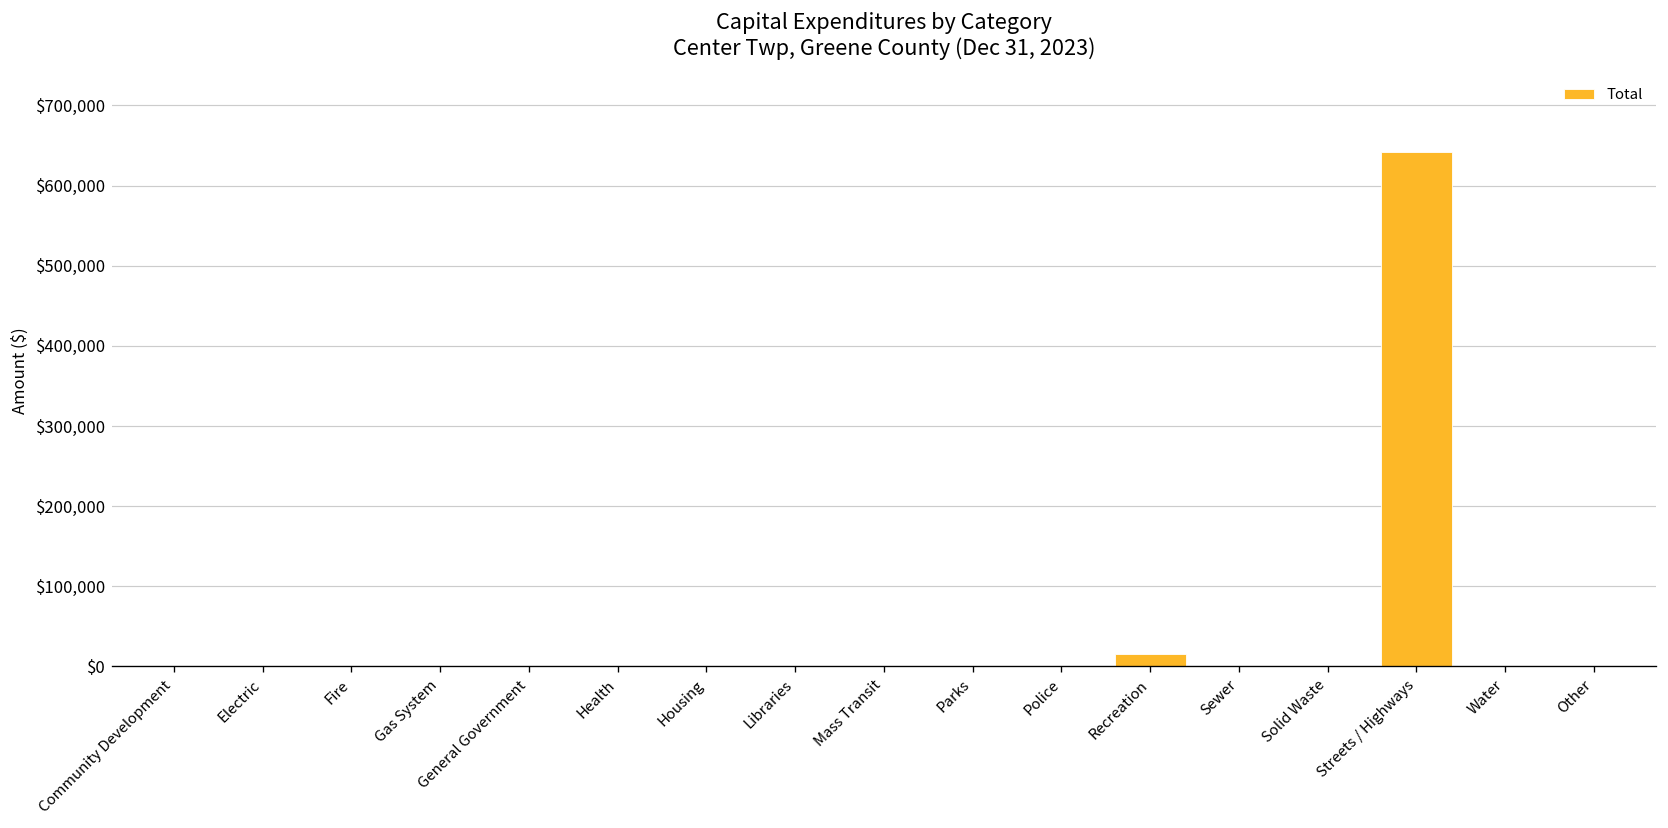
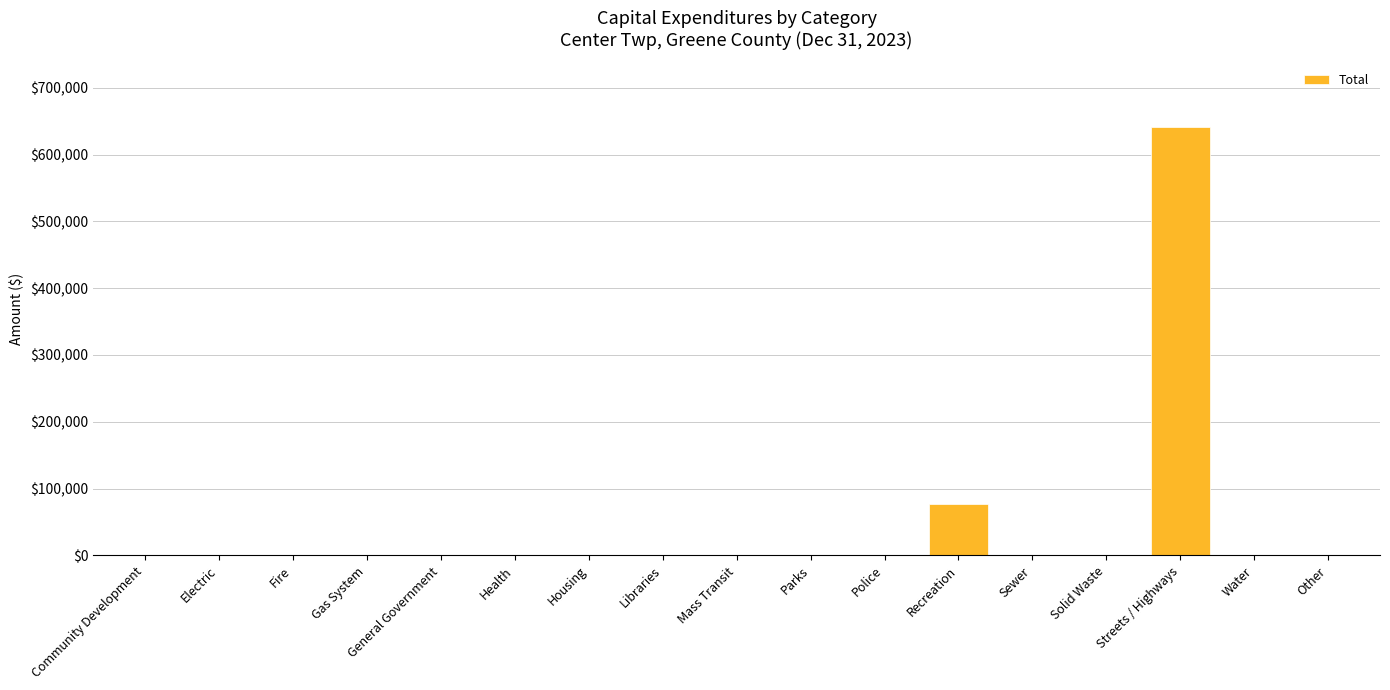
Recreation: $20,000 -> $80,000
